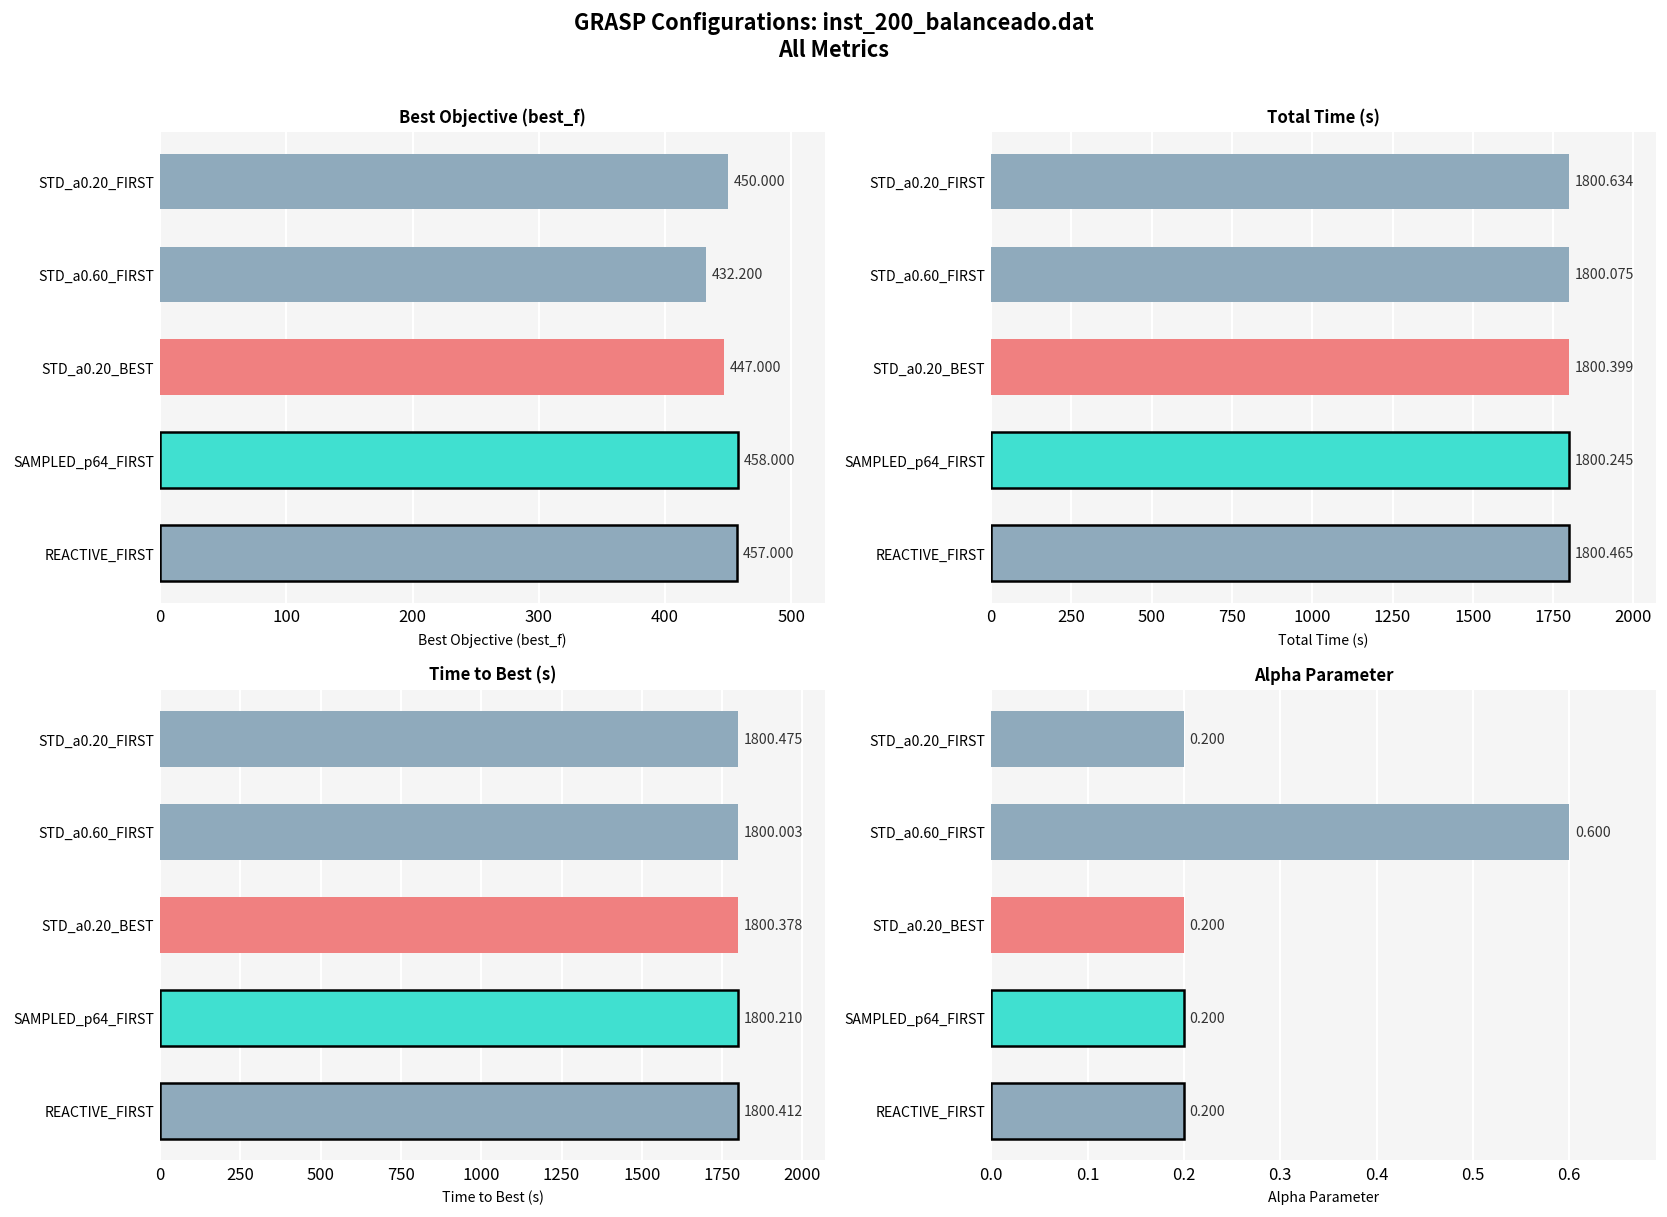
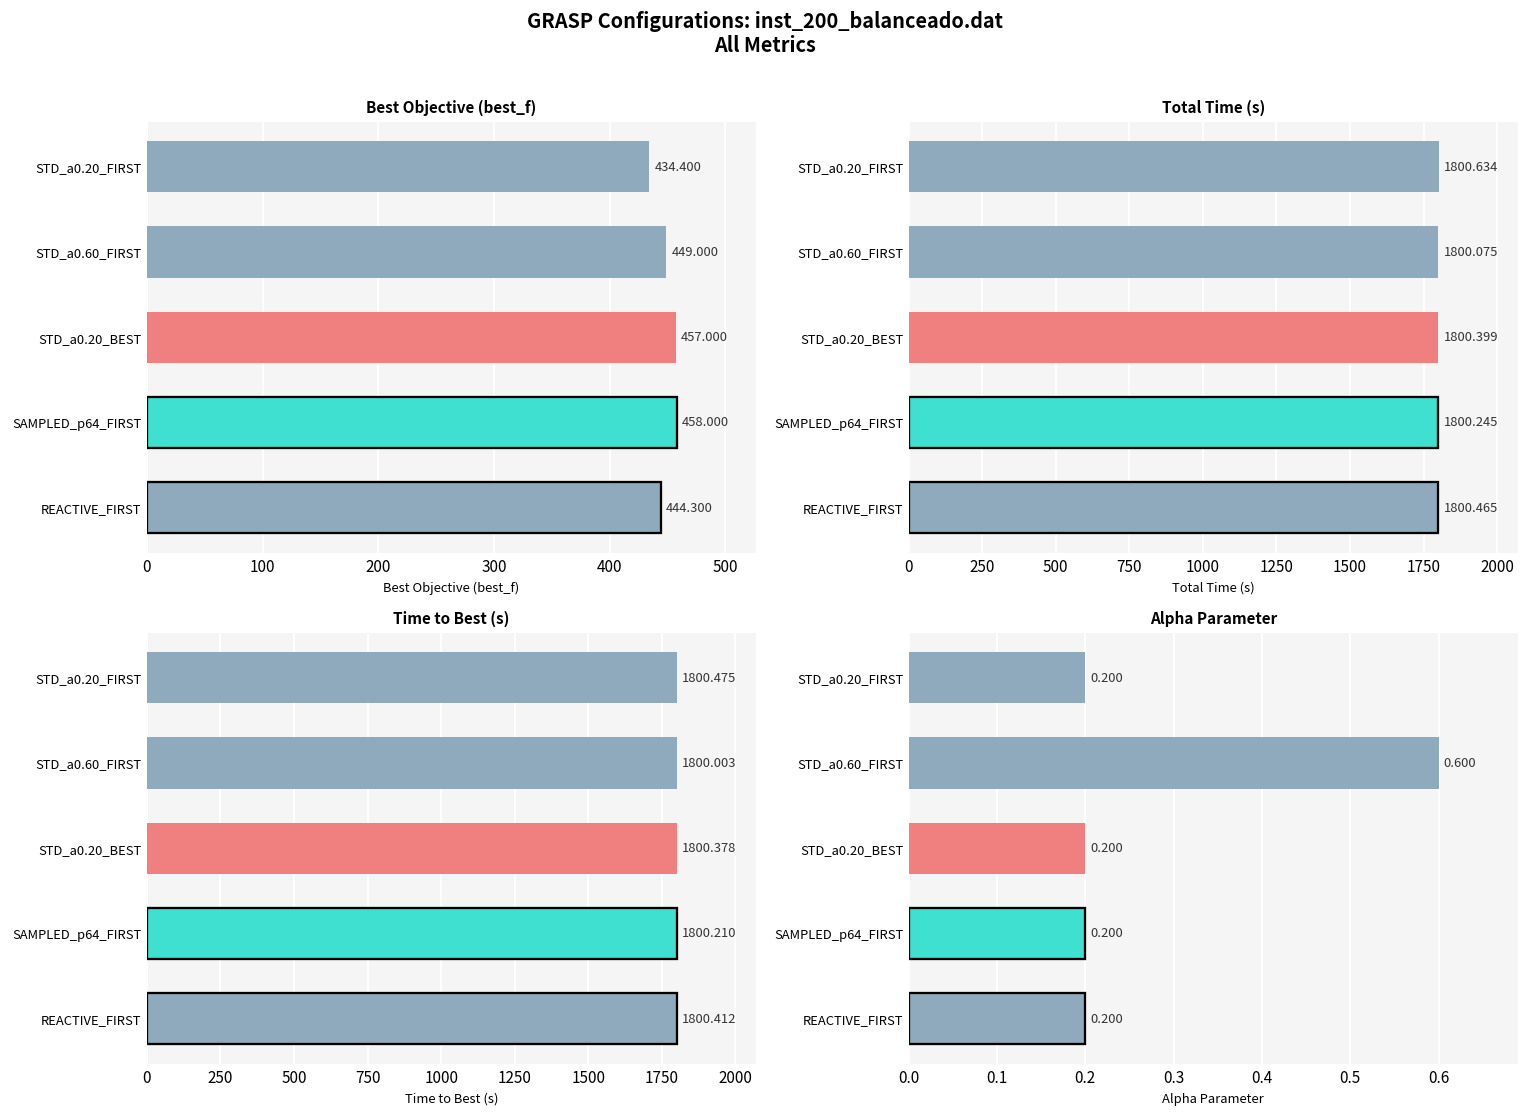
Best Objective (best_f), STD_a0.20_FIRST: 450.000 -> 434.400
Best Objective (best_f), STD_a0.60_FIRST: 432.200 -> 449.000
Best Objective (best_f), STD_a0.20_BEST: 447.000 -> 457.000
Best Objective (best_f), REACTIVE_FIRST: 457.000 -> 444.300
